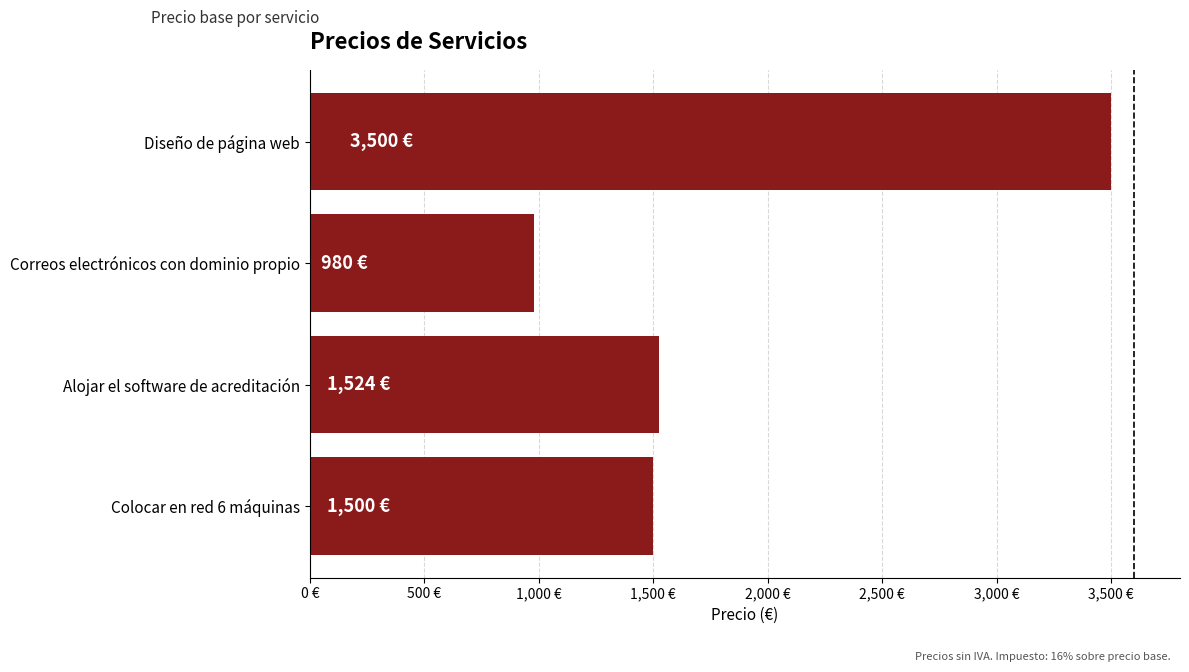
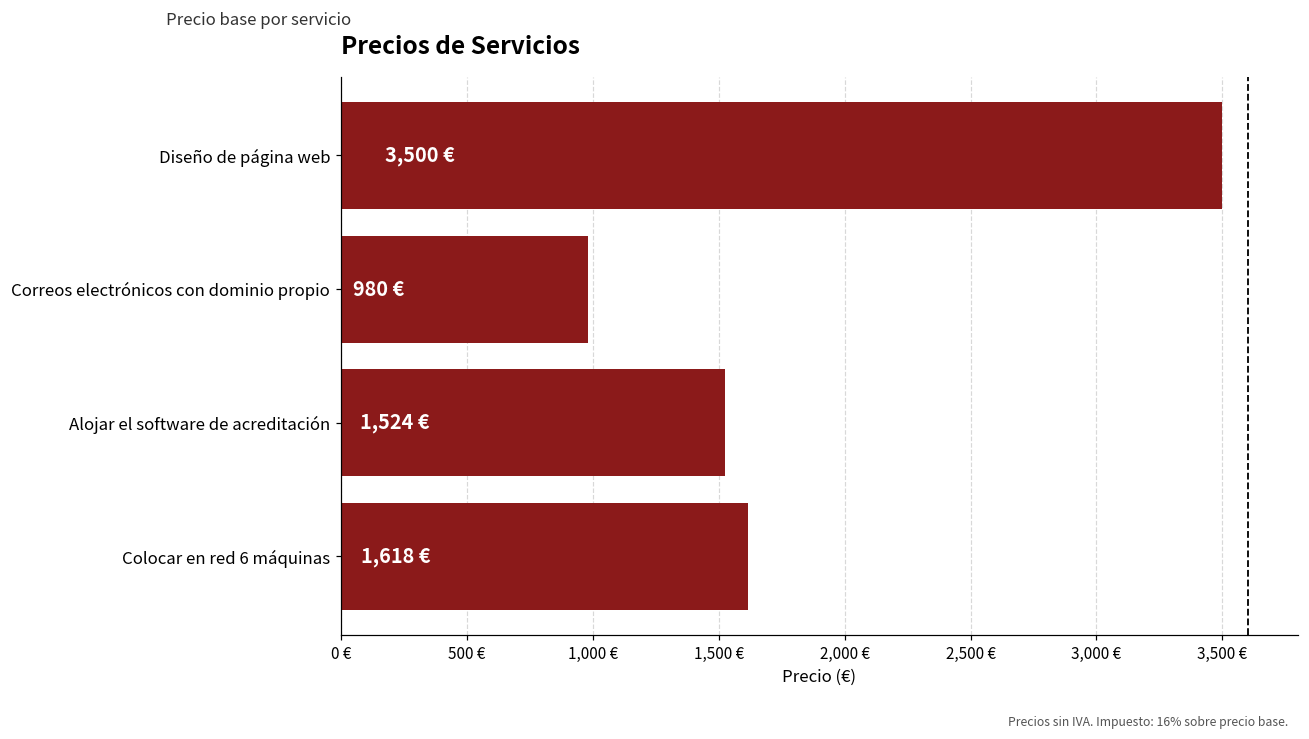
Colocar en red 6 máquinas: 1,500 -> 1,618
